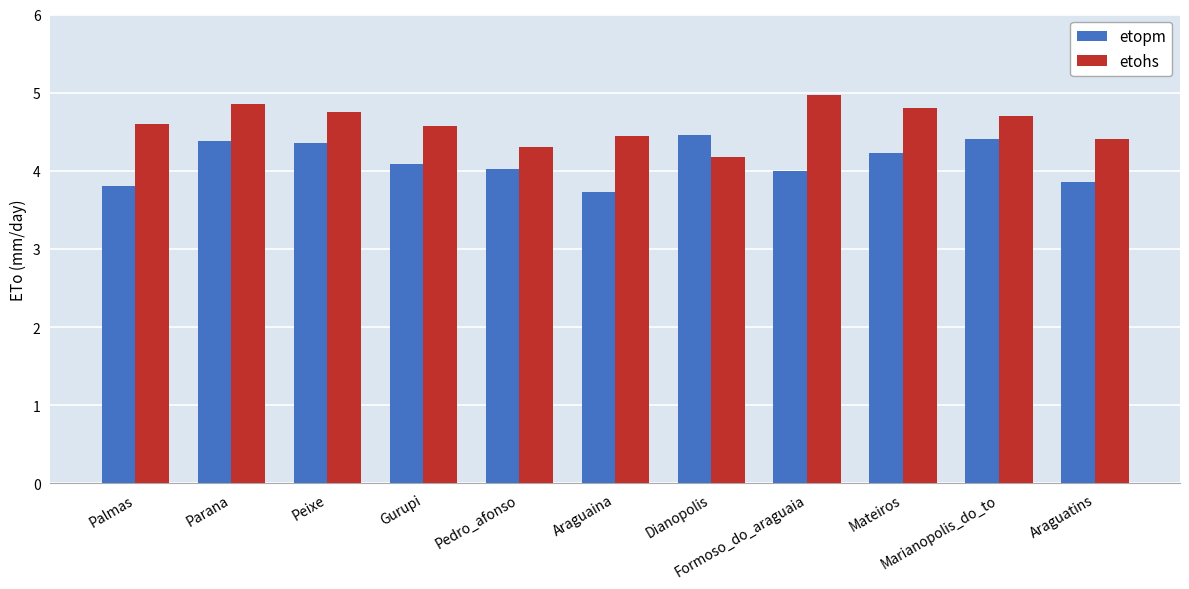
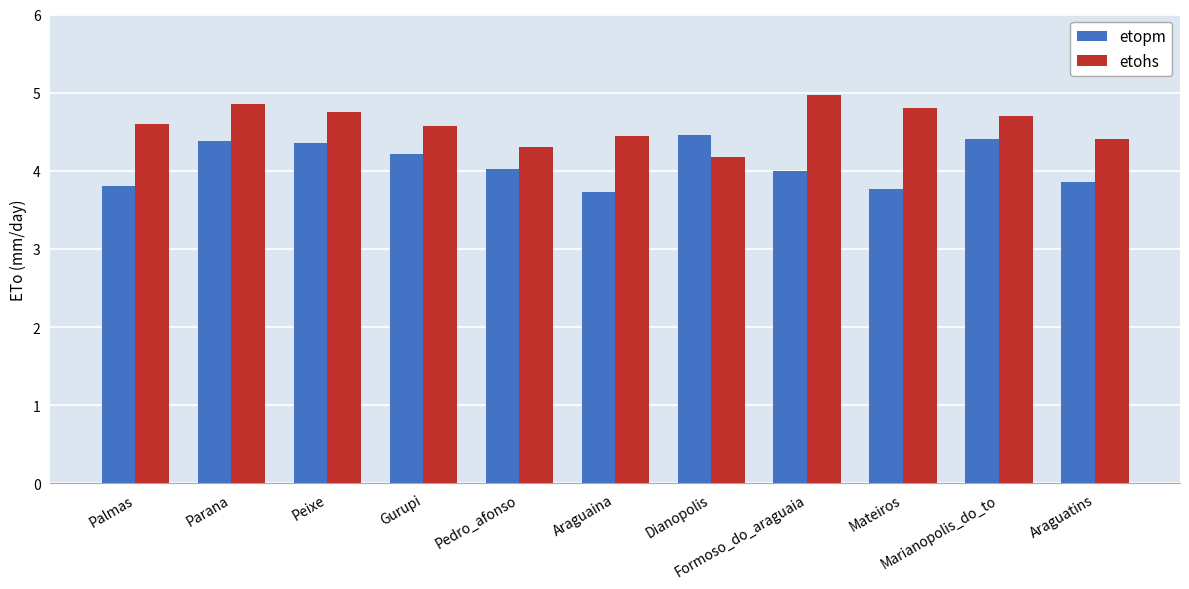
etopm, Gurupi: 4.1 -> 4.2
etopm, Mateiros: 4.2 -> 3.8
